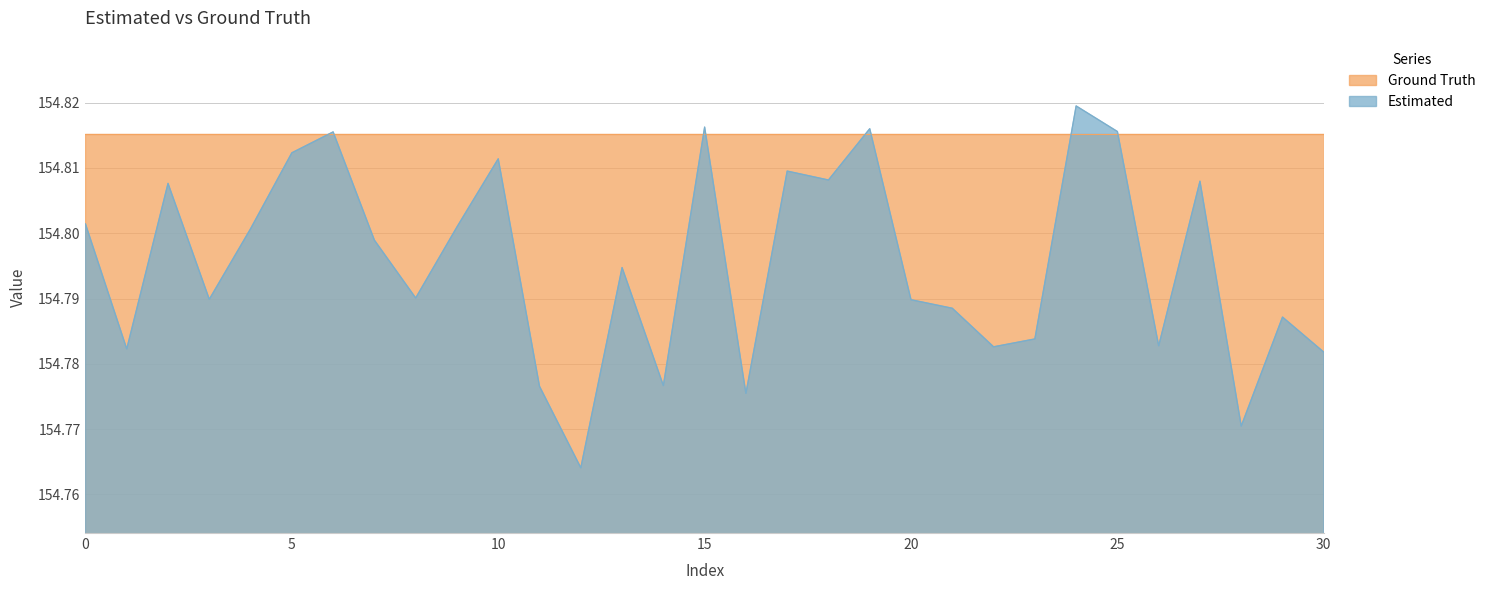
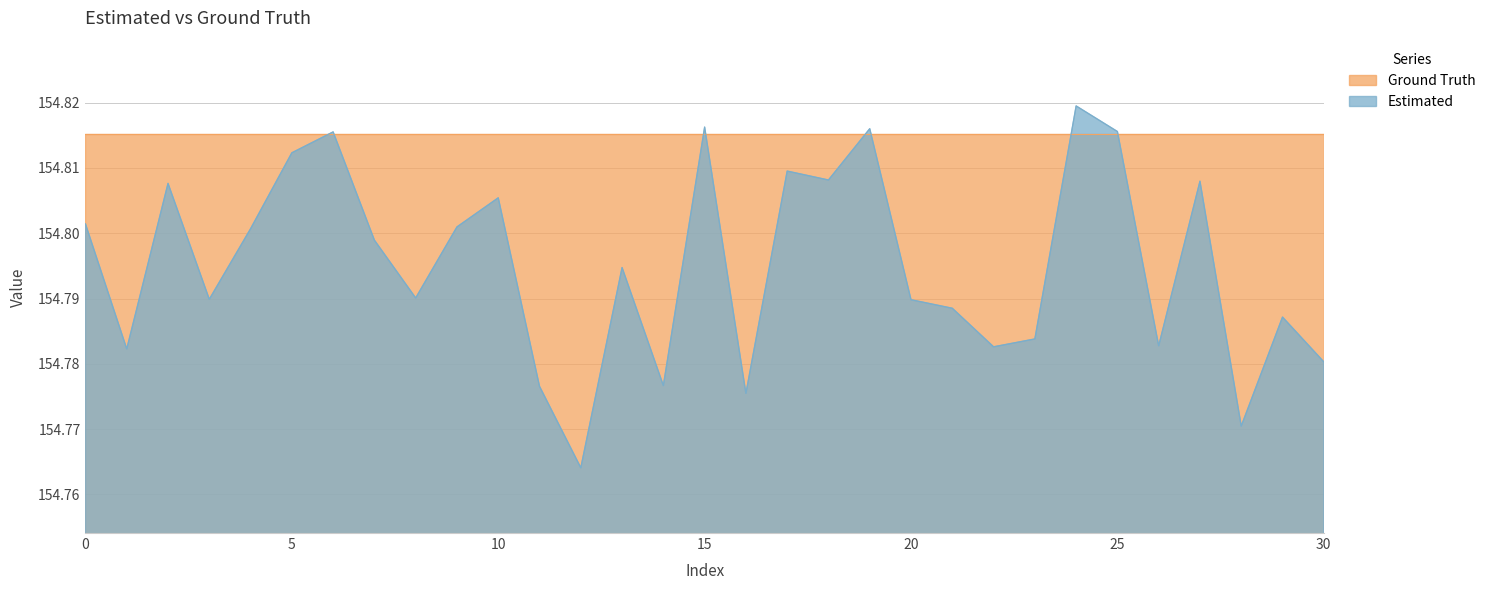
Estimated, 10: 154.811 -> 154.805
Estimated, 30: 154.782 -> 154.780
